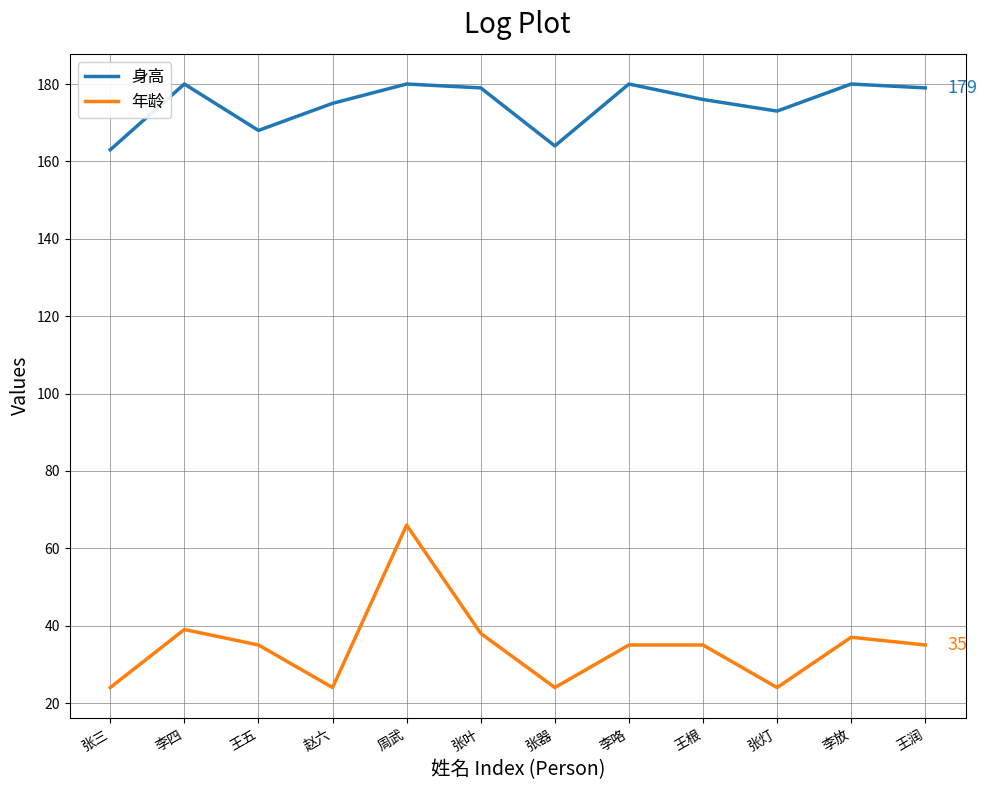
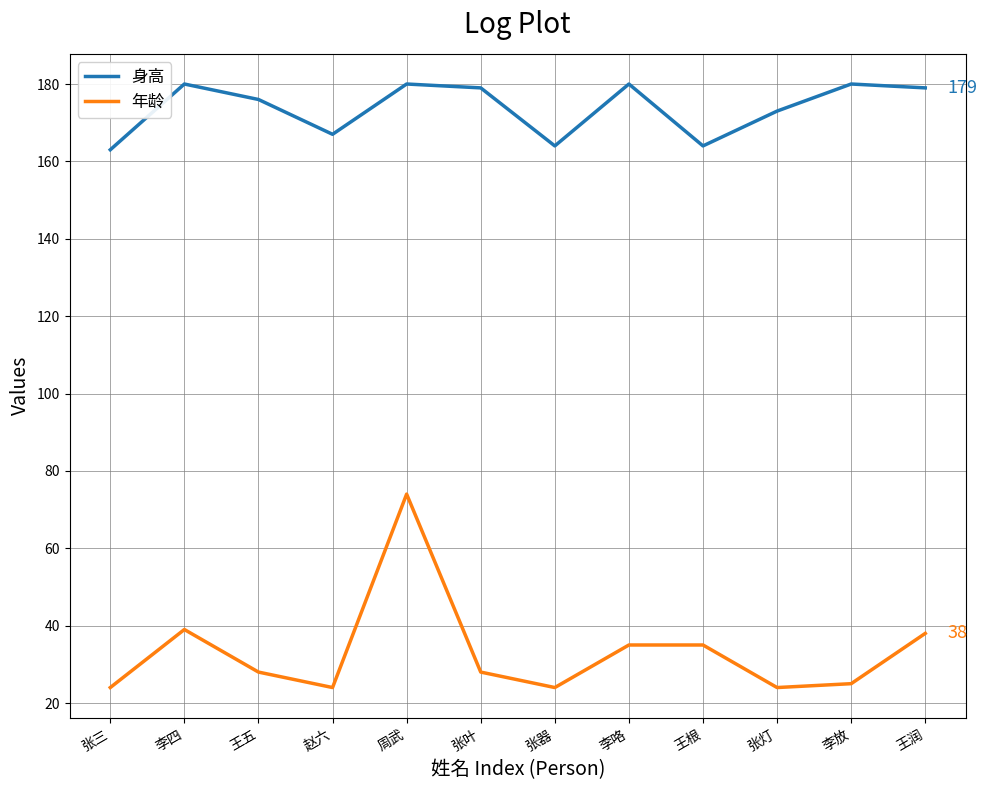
身高, 王五: 168 -> 176
年龄, 王五: 35 -> 28
身高, 赵六: 175 -> 167
年龄, 周武: 66 -> 74
年龄, 张叶: 38 -> 28
身高, 王根: 176 -> 164
年龄, 李放: 37 -> 25
年龄, 王润: 35 -> 38
